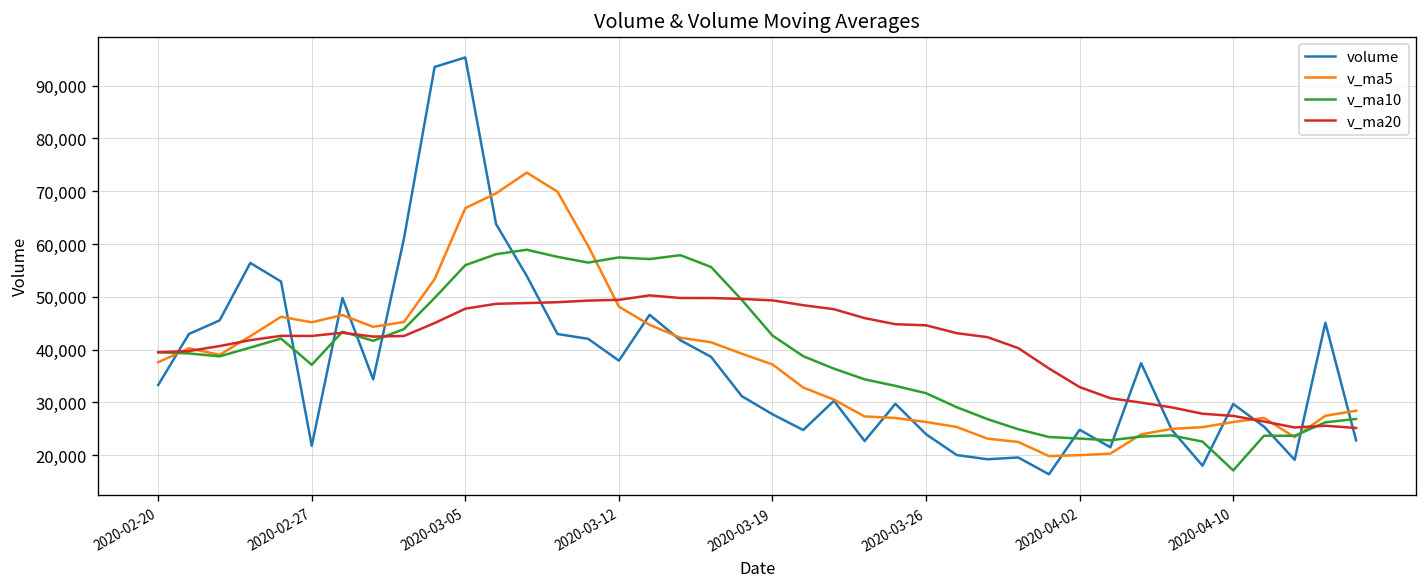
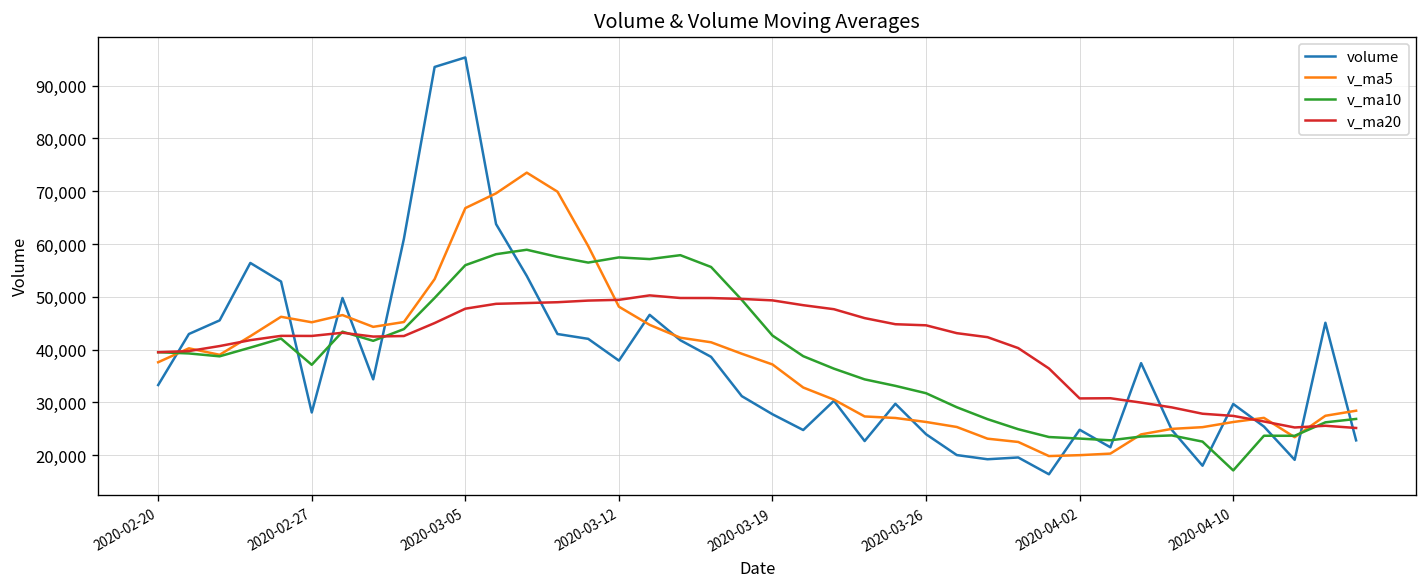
volume, 2020-02-27: 22,000 -> 28,000
v_ma20, 2020-04-02: 33,000 -> 31,000
